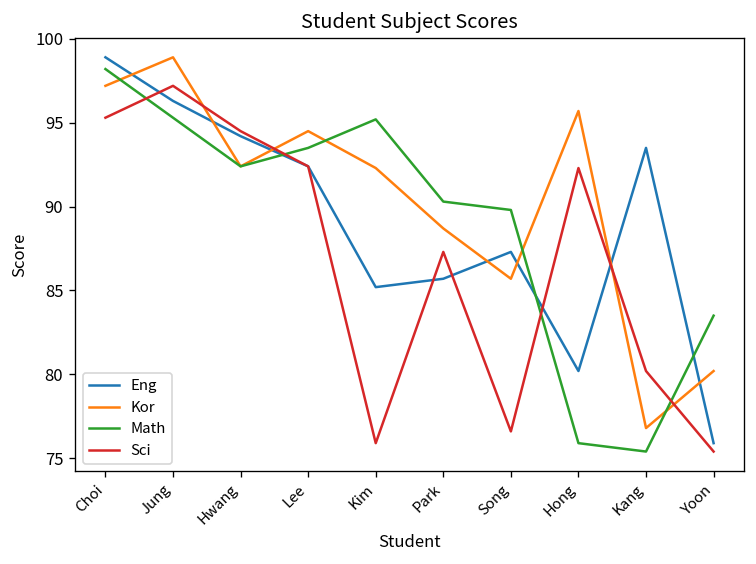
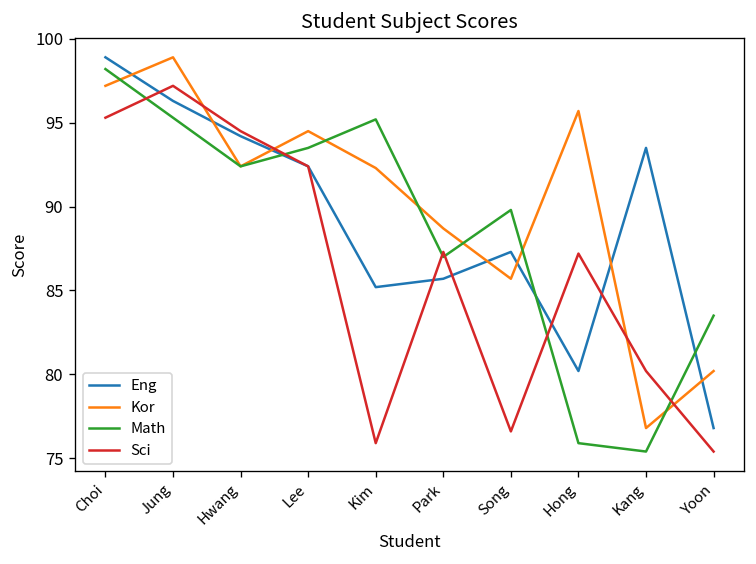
Math, Park: 90.3 -> 87.0
Sci, Hong: 92.3 -> 87.2
Eng, Yoon: 75.9 -> 76.8
